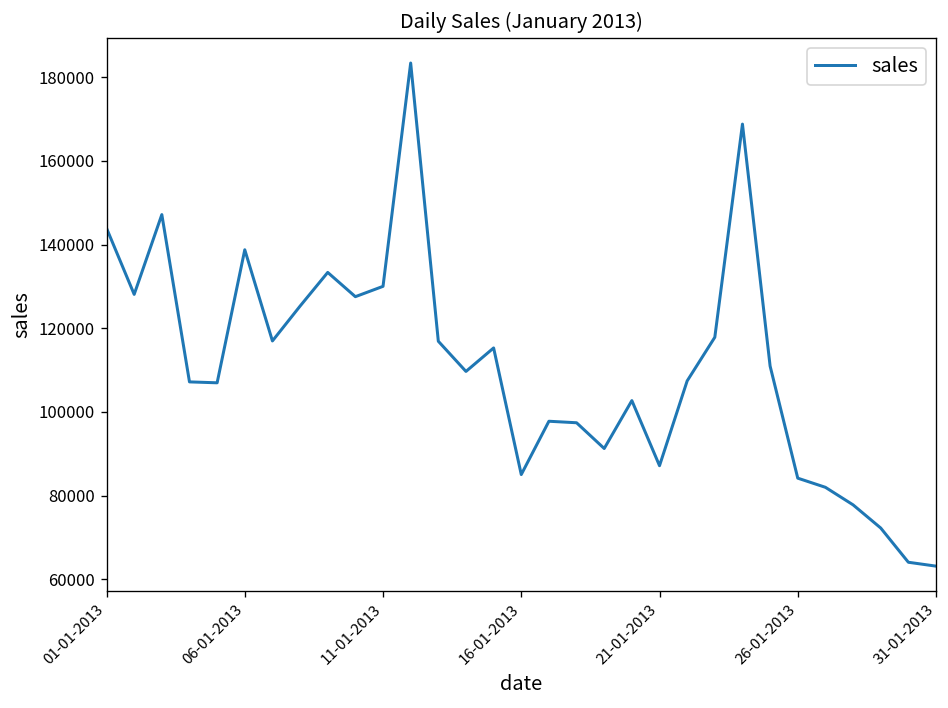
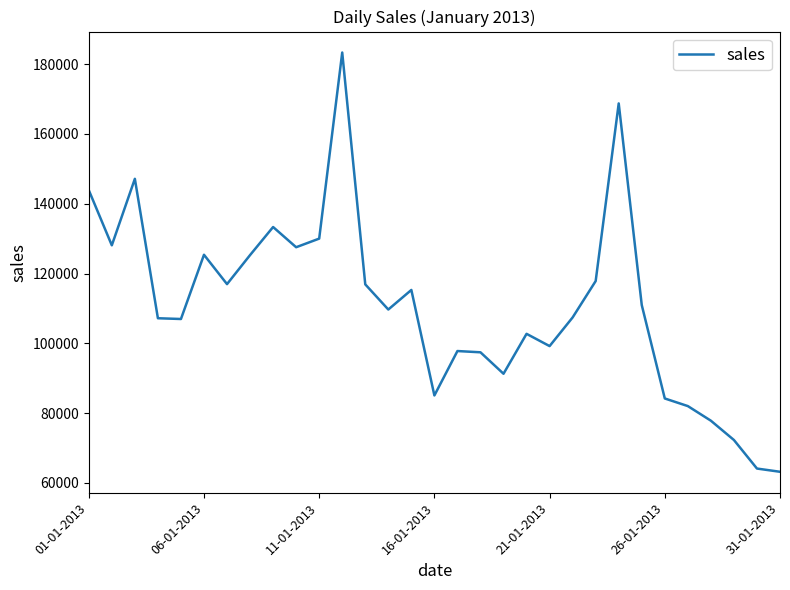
06-01-2013: 139000 -> 125000
21-01-2013: 87000 -> 99000
